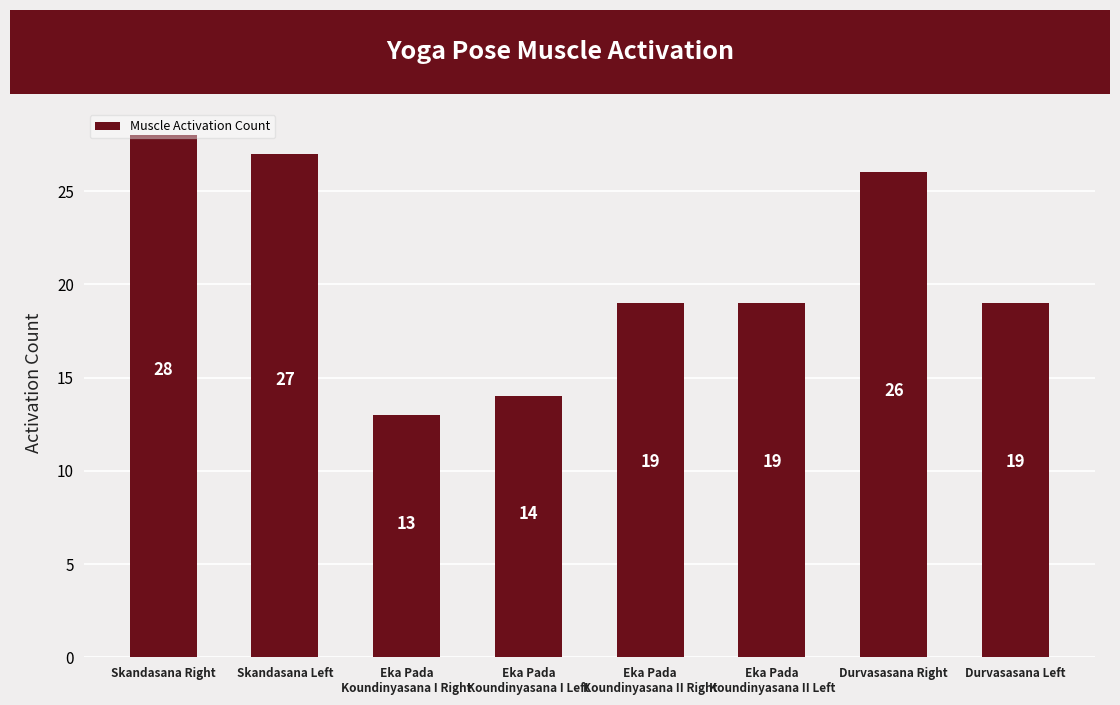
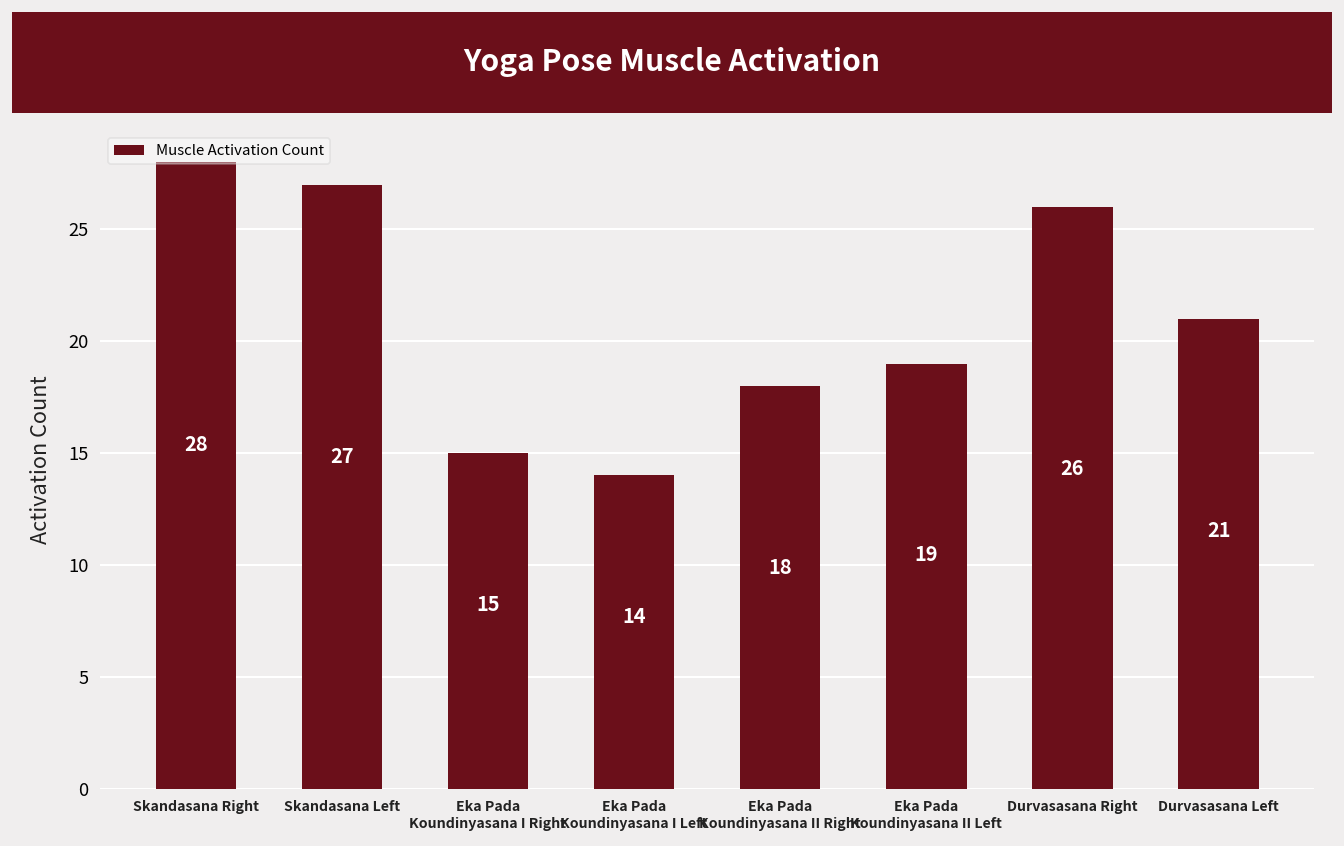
Eka Pada Koundinyasana I Right: 13 -> 15
Eka Pada Koundinyasana II Right: 19 -> 18
Durvasasana Left: 19 -> 21
